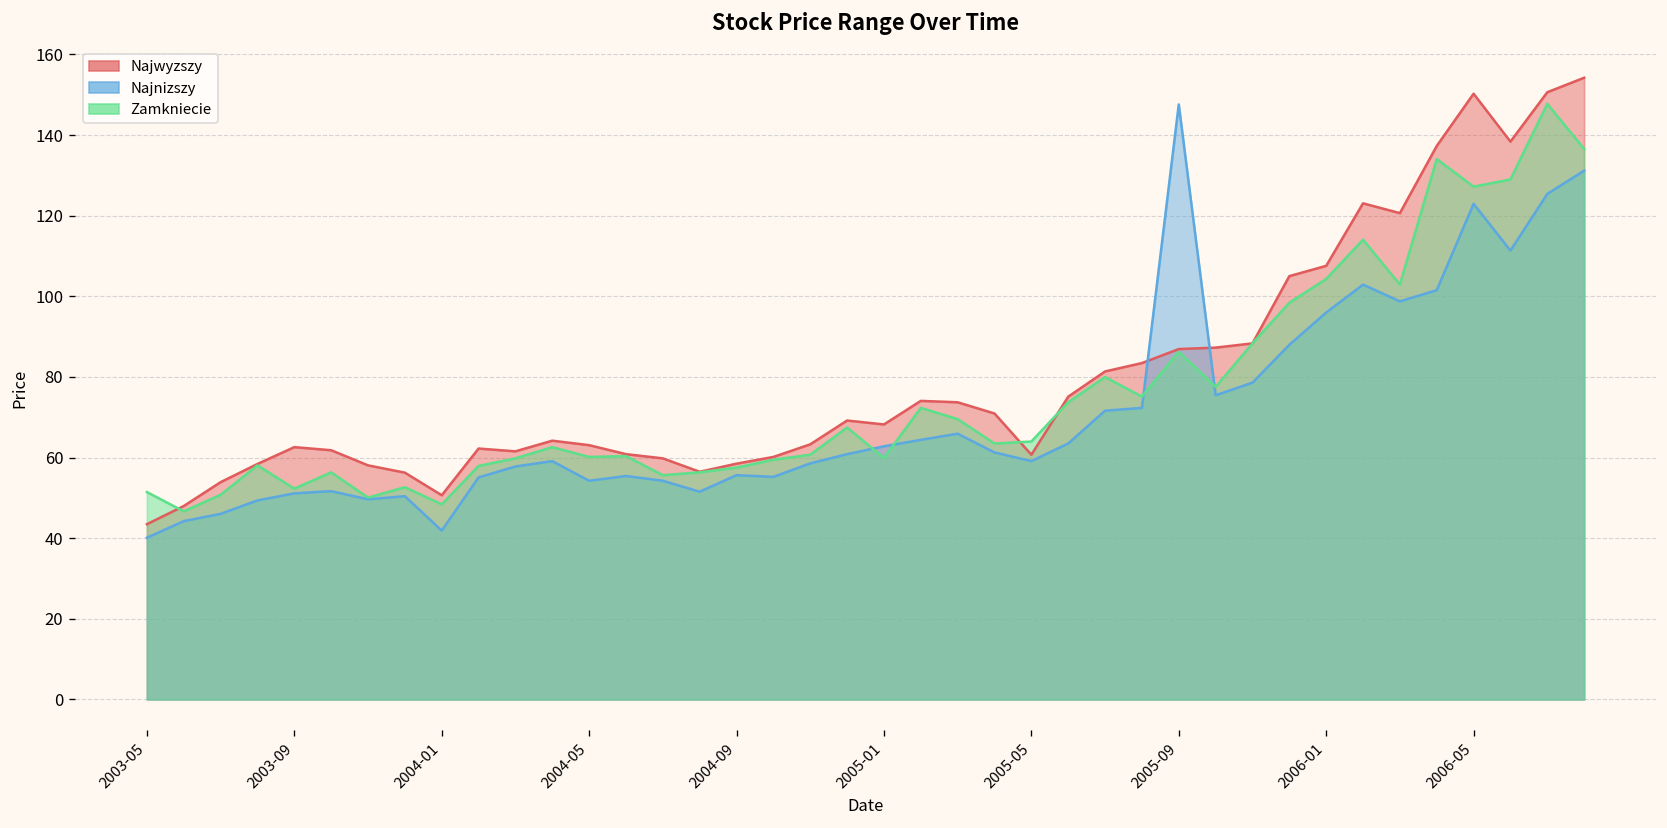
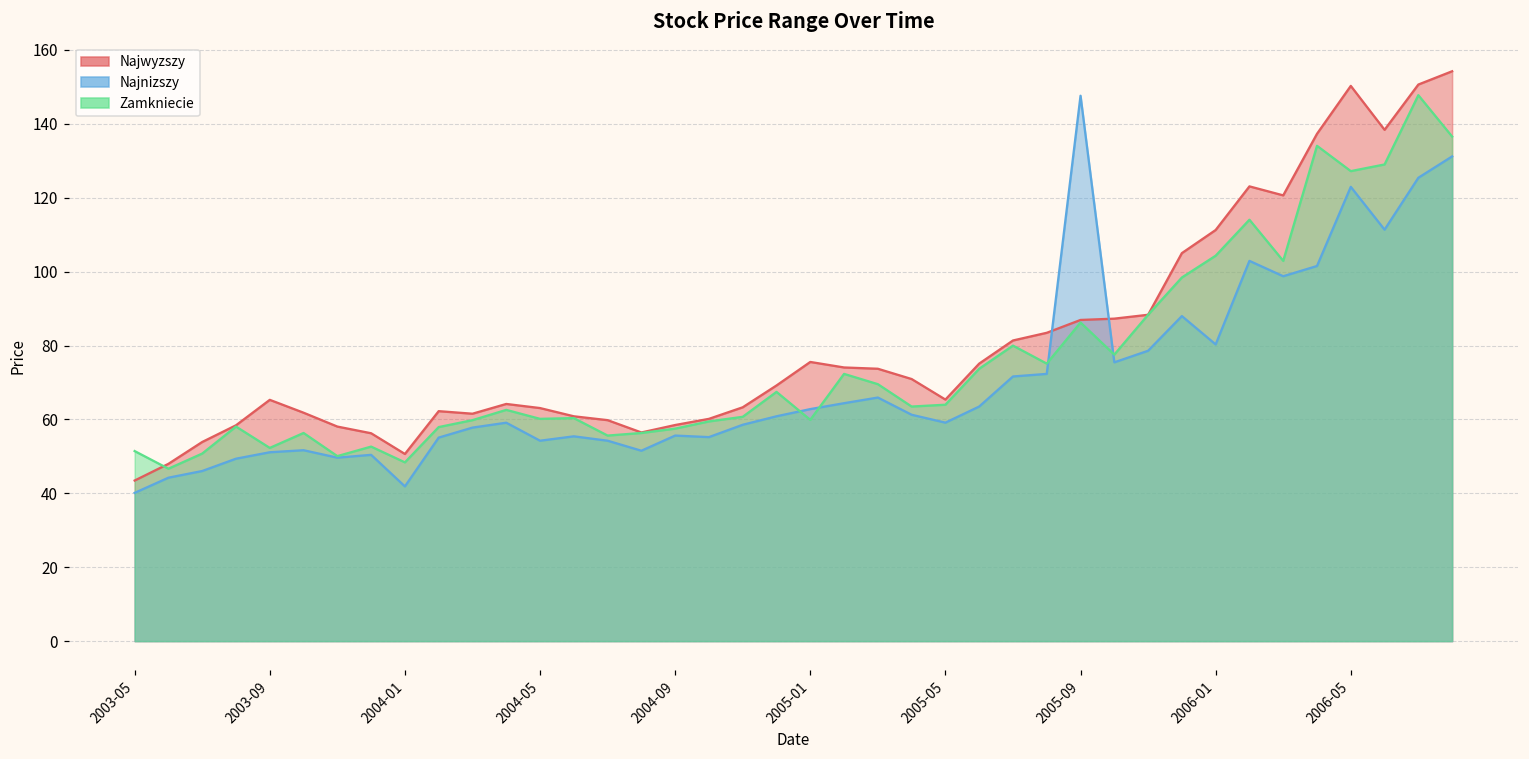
Najwyzszy, 2003-09: 63 -> 65
Najwyzszy, 2005-01: 68 -> 76
Najwyzszy, 2005-05: 61 -> 65
Najwyzszy, 2006-01: 108 -> 111
Najnizszy, 2006-01: 96 -> 80
